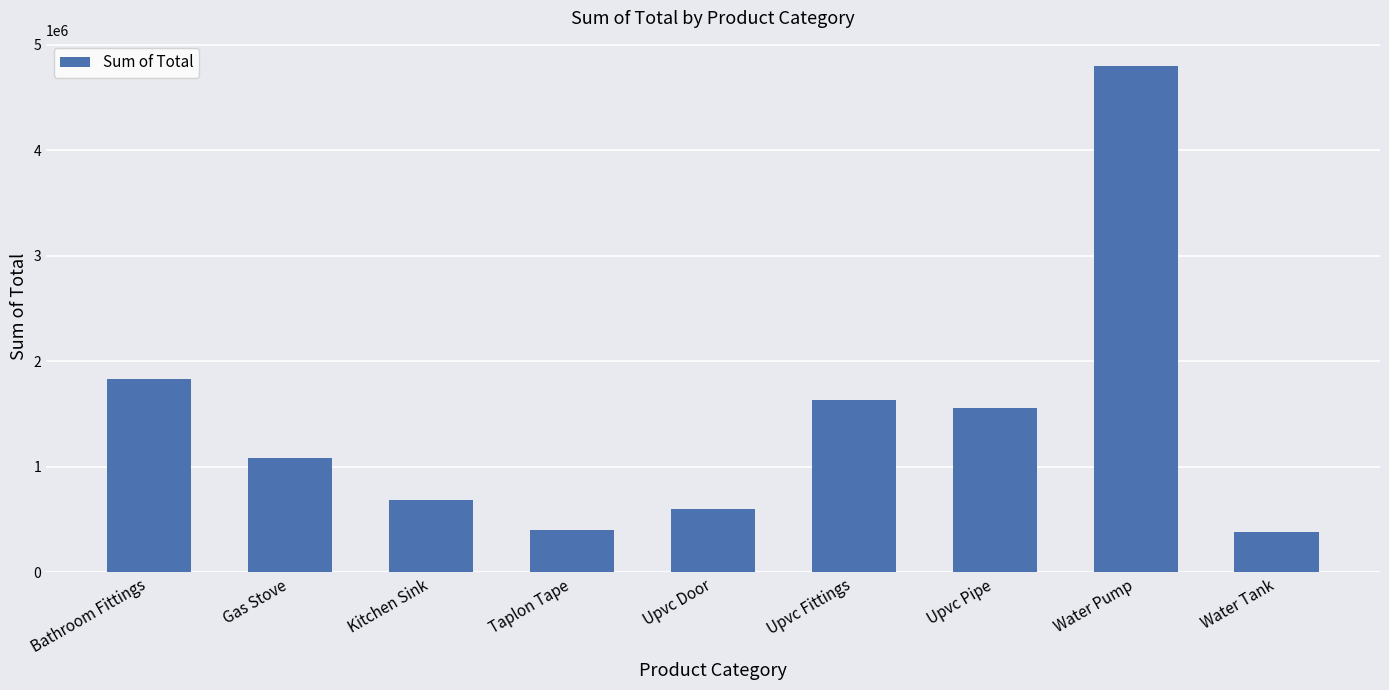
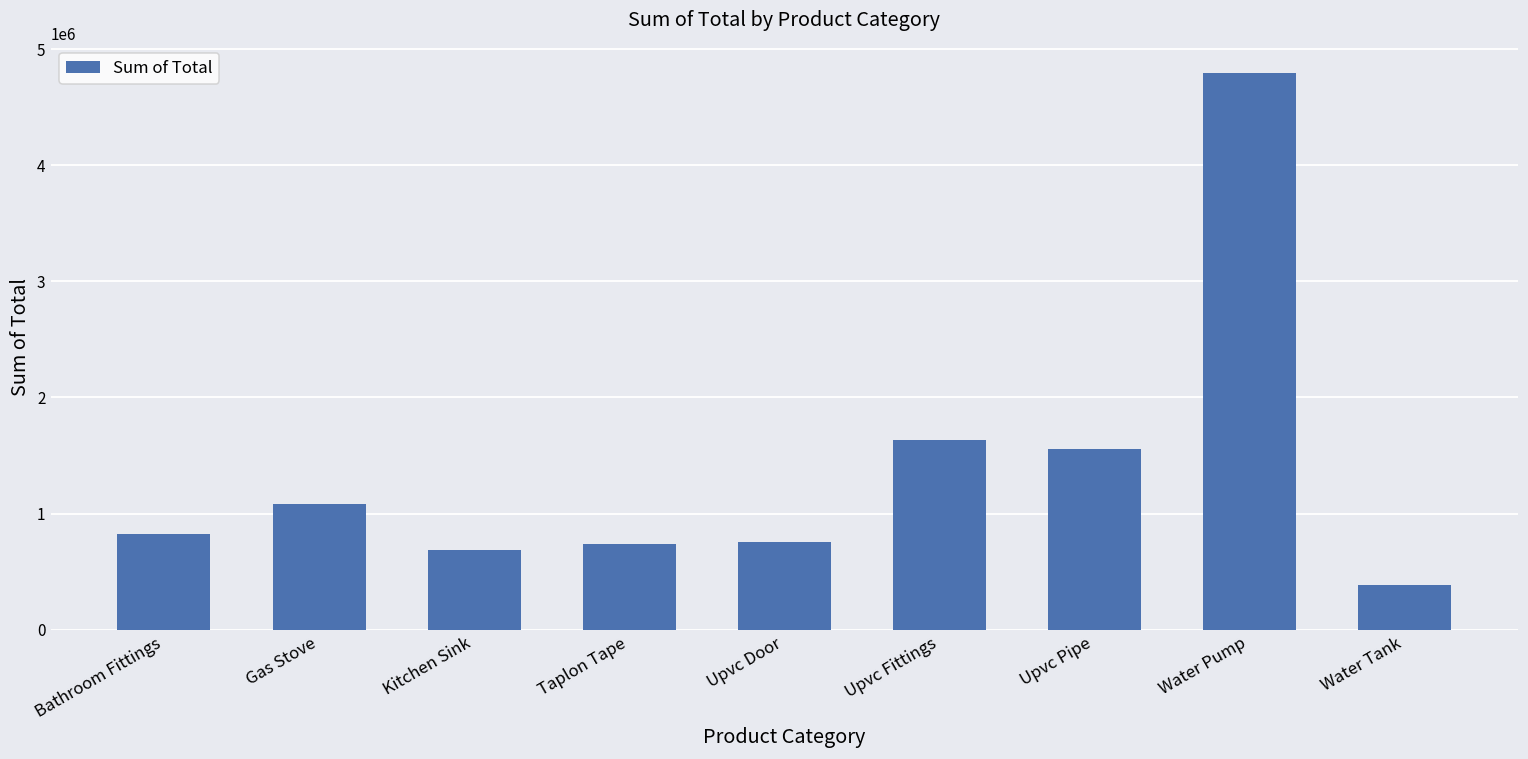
Bathroom Fittings: 1830000 -> 820000
Taplon Tape: 400000 -> 740000
Upvc Door: 600000 -> 760000
